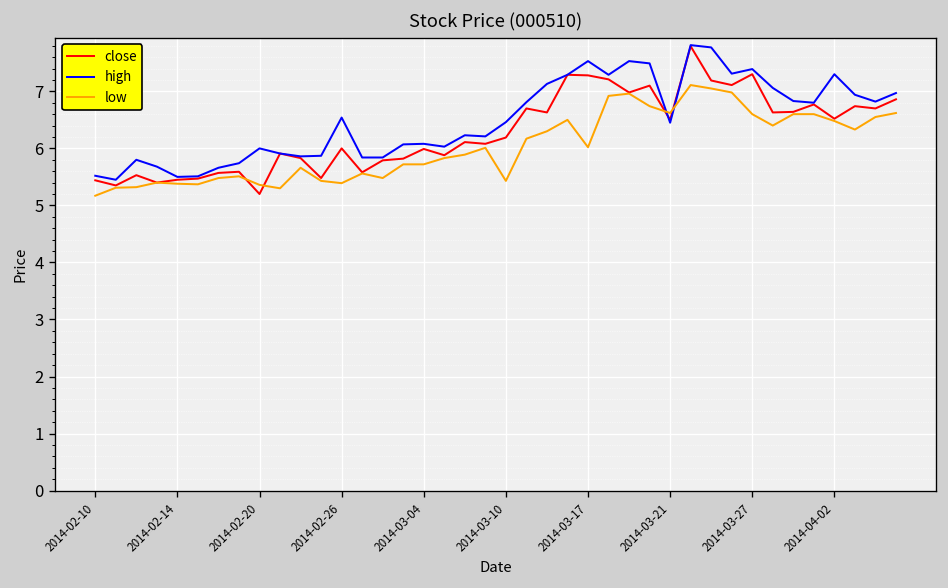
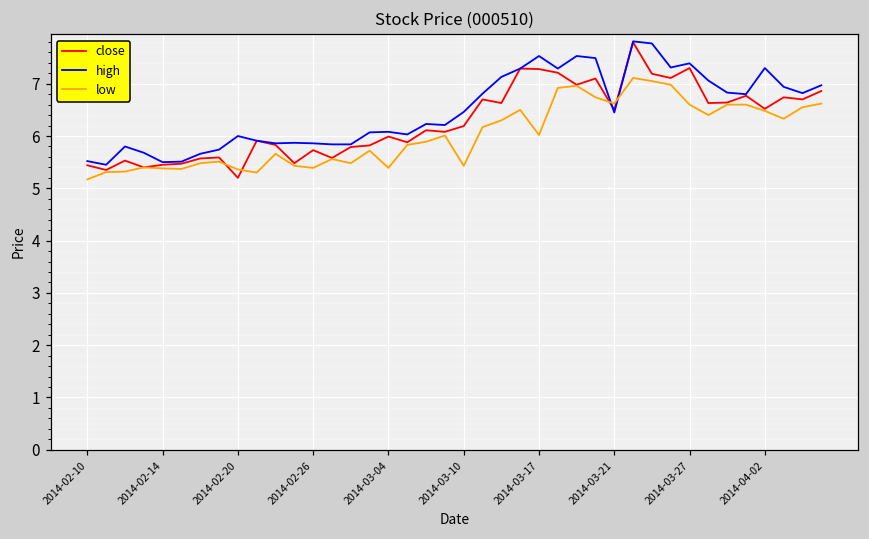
close, 2014-02-26: 6.0 -> 5.7
high, 2014-02-26: 6.5 -> 5.9
low, 2014-03-04: 5.7 -> 5.4
